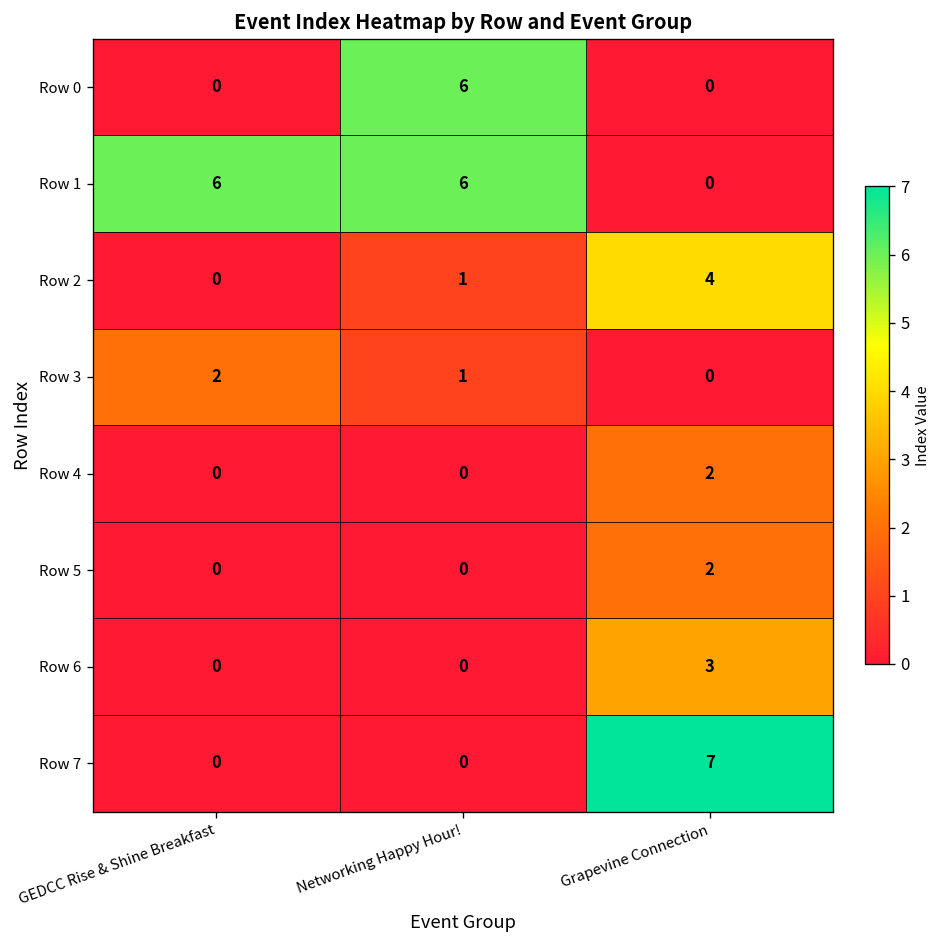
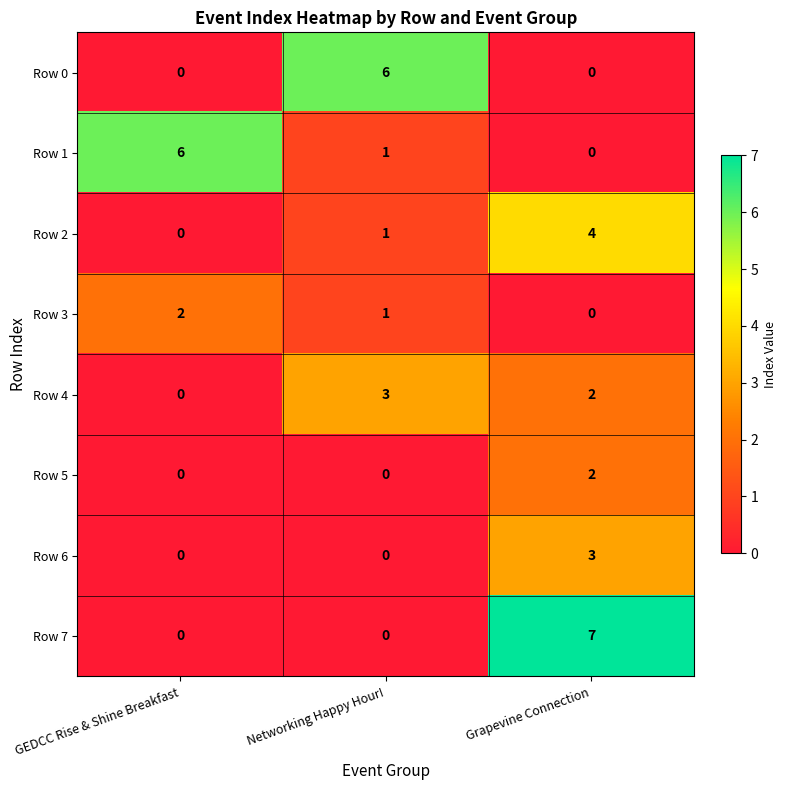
Row 1, Networking Happy Hour!: 6 -> 1
Row 4, Networking Happy Hour!: 0 -> 3
